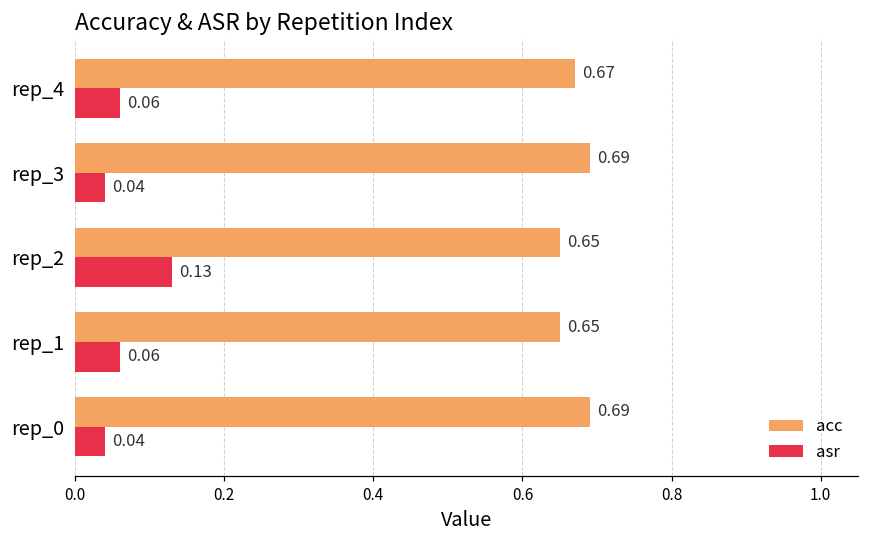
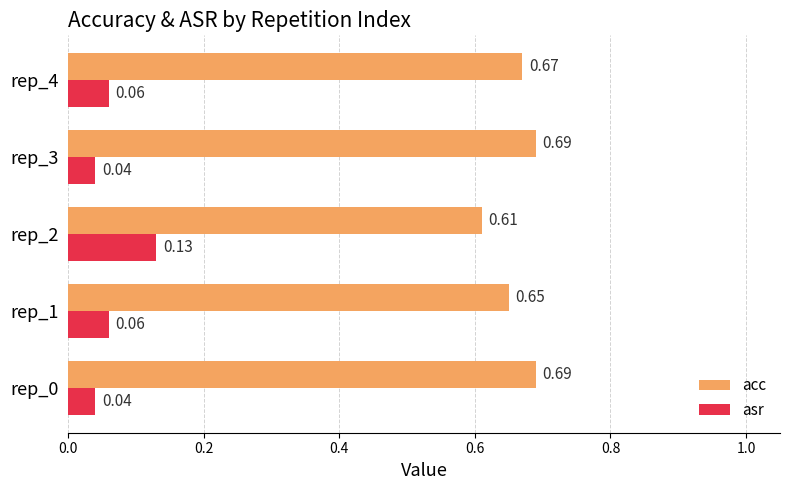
acc, rep_2: 0.65 -> 0.61
